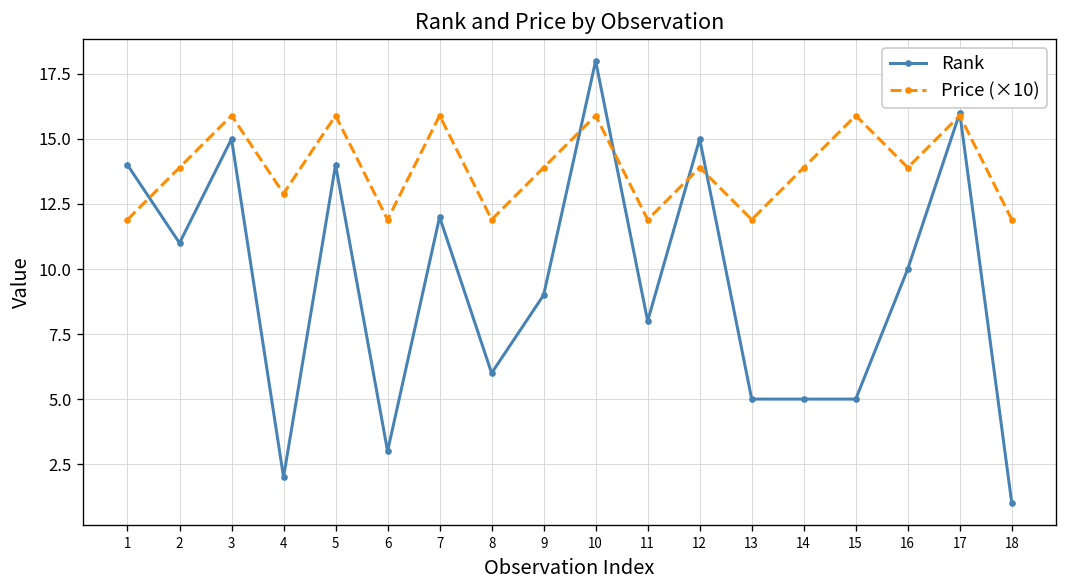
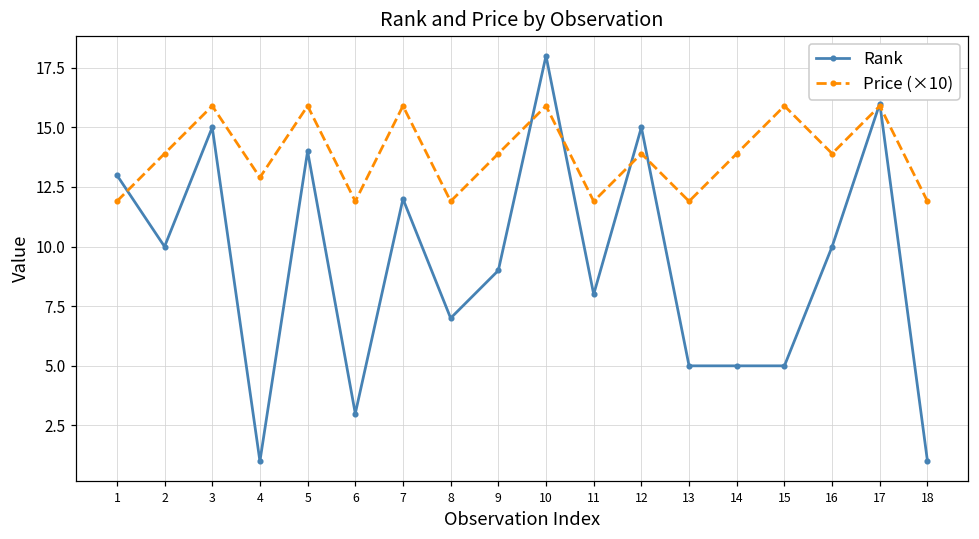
Rank, 1: 14 -> 13
Rank, 2: 11 -> 10
Rank, 4: 2 -> 1
Rank, 8: 6 -> 7
